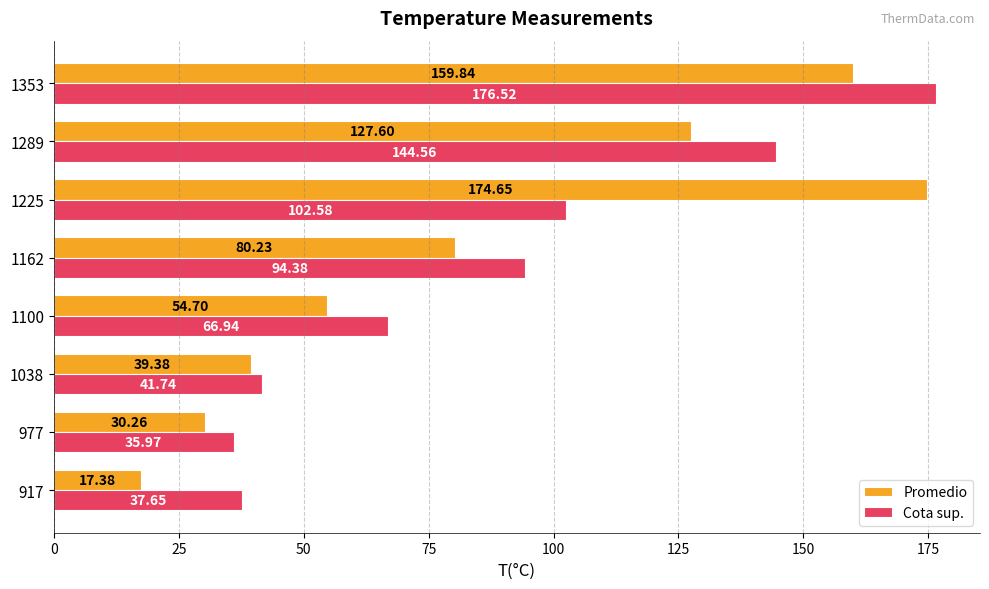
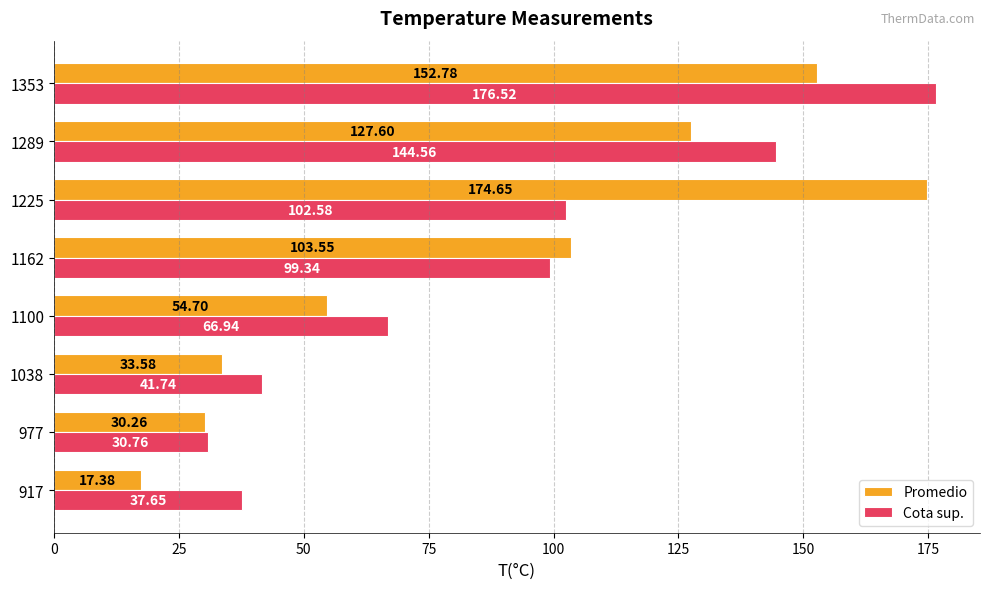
Promedio, 1353: 159.84 -> 152.78
Promedio, 1162: 80.23 -> 103.55
Cota sup., 1162: 94.38 -> 99.34
Promedio, 1038: 39.38 -> 33.58
Cota sup., 977: 35.97 -> 30.76
